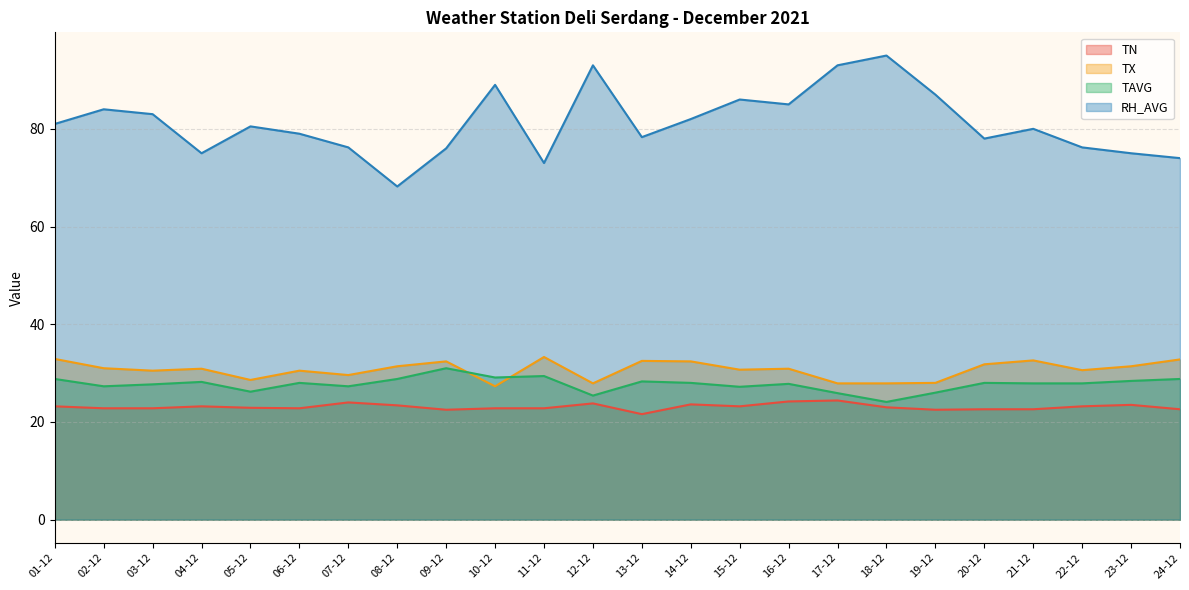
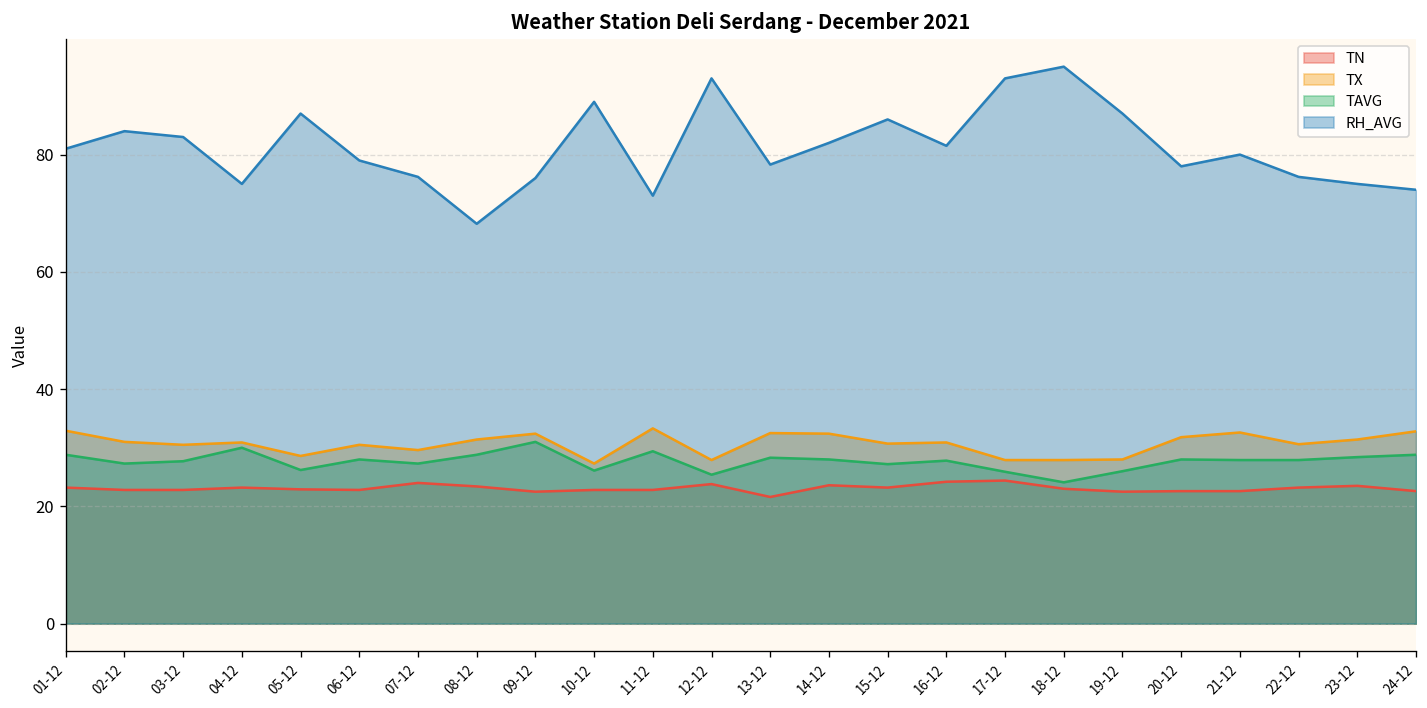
TAVG, 04-12: 28 -> 30
RH_AVG, 05-12: 81 -> 87
TAVG, 10-12: 29 -> 26
RH_AVG, 16-12: 85 -> 82
